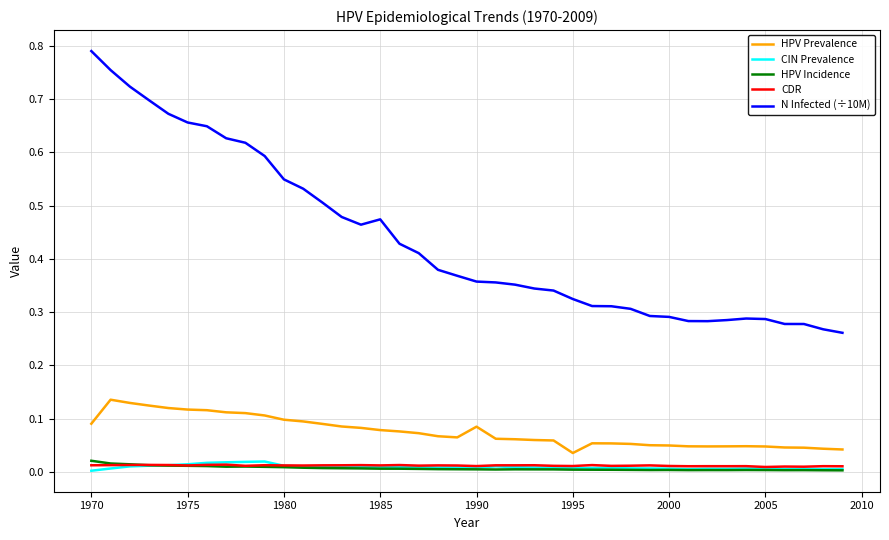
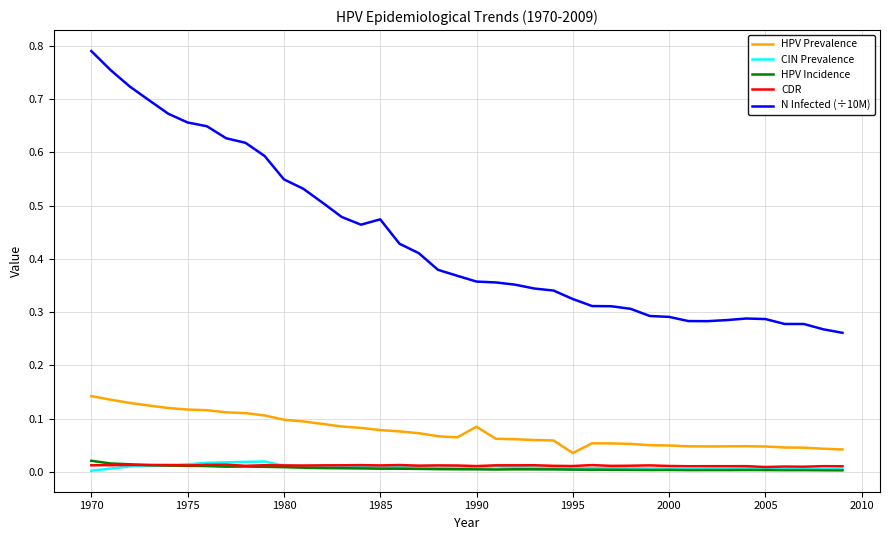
HPV Prevalence, 1970: 0.09 -> 0.14
